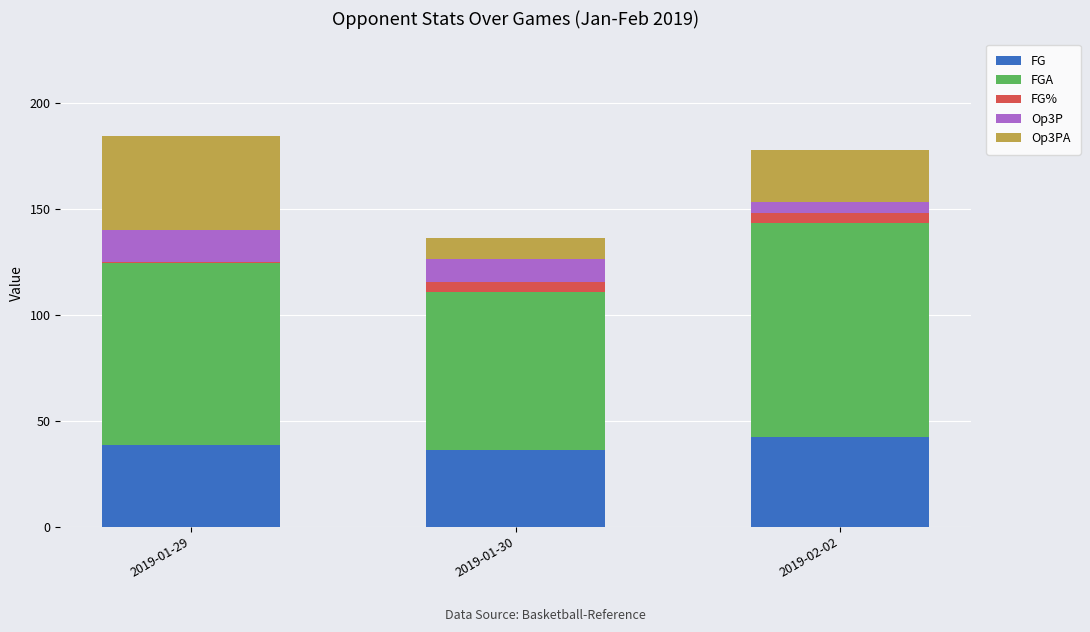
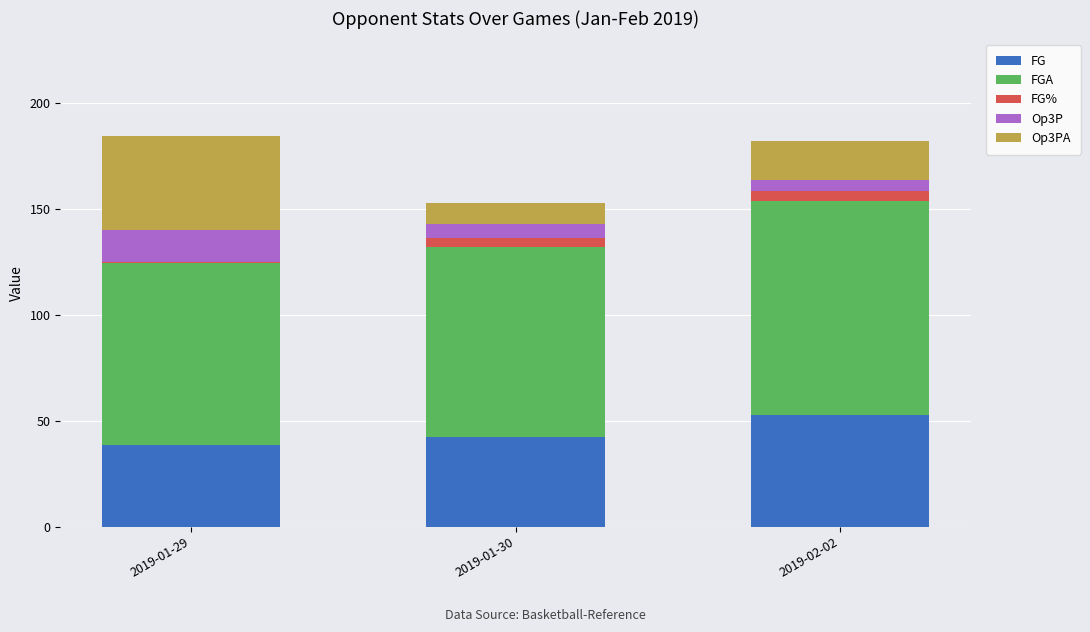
FG, 2019-01-30: 36 -> 42
FGA, 2019-01-30: 75 -> 90
Op3P, 2019-01-30: 11 -> 7
FG, 2019-02-02: 42 -> 53
Op3PA, 2019-02-02: 25 -> 18
